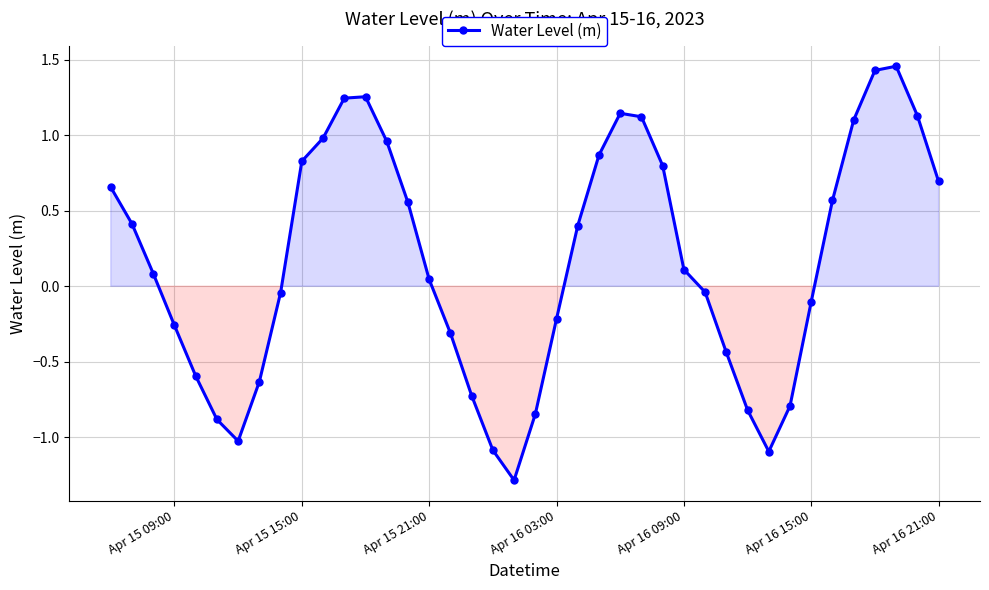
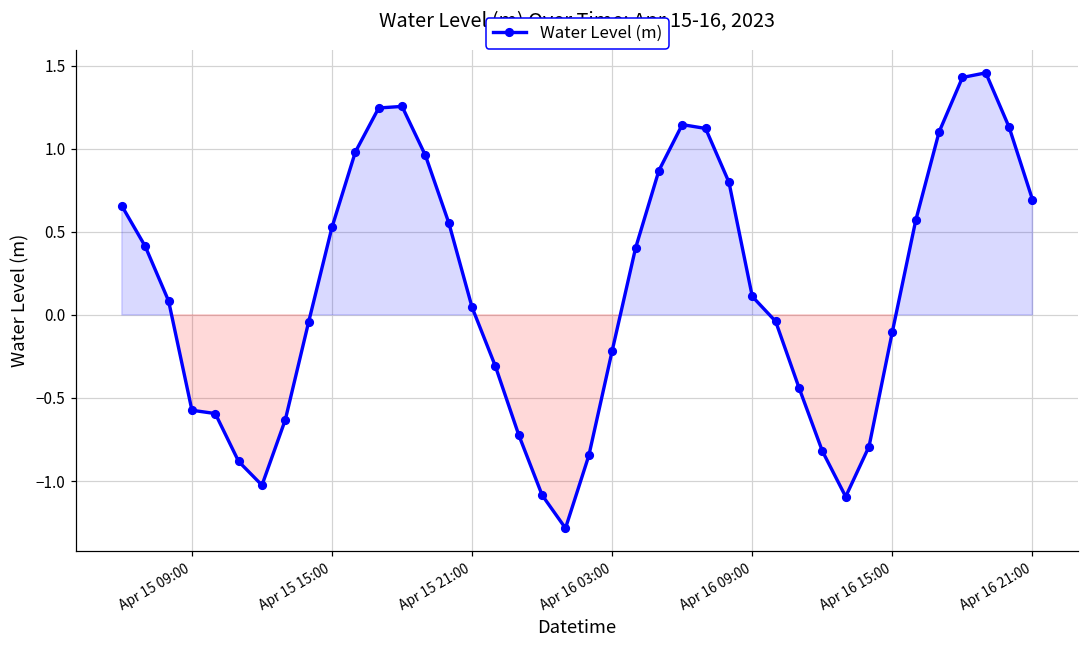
Apr 15 09:00: -0.26 -> -0.57
Apr 15 15:00: 0.83 -> 0.53
